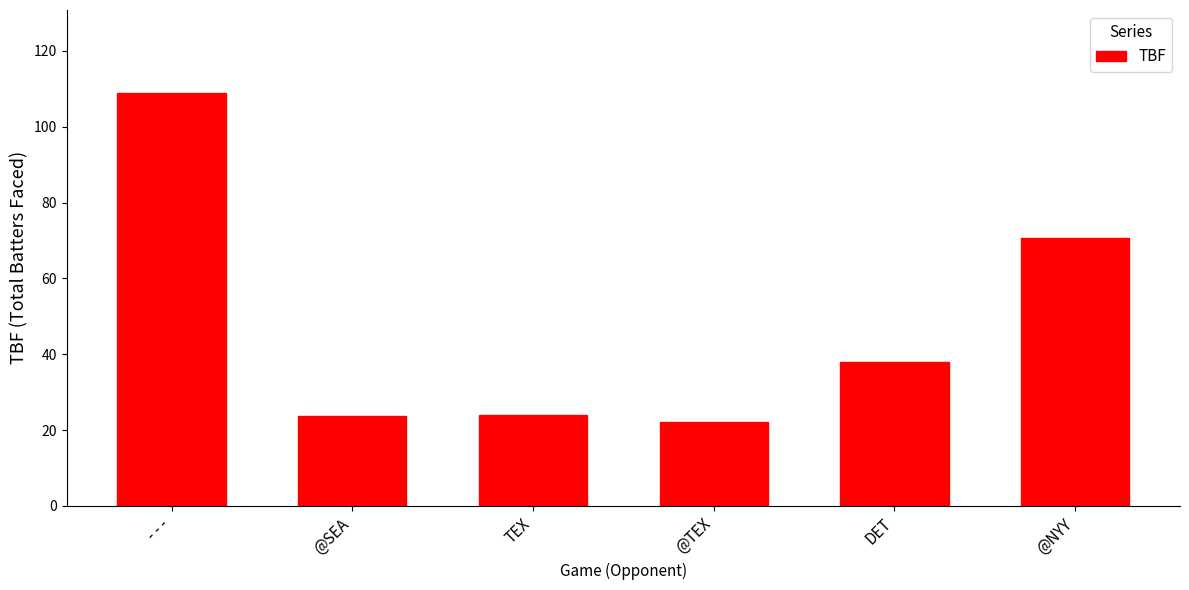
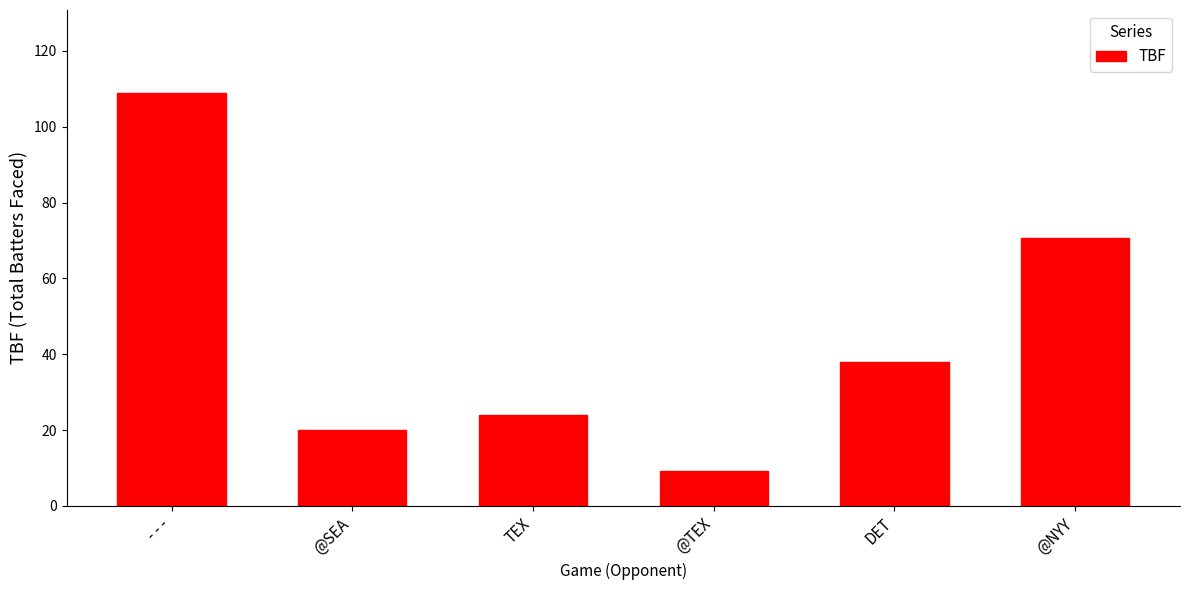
@SEA: 24 -> 20
@TEX: 22 -> 9
